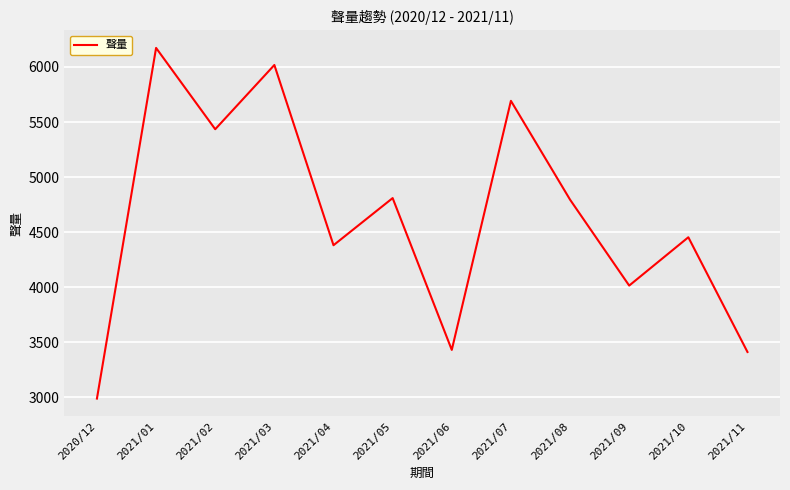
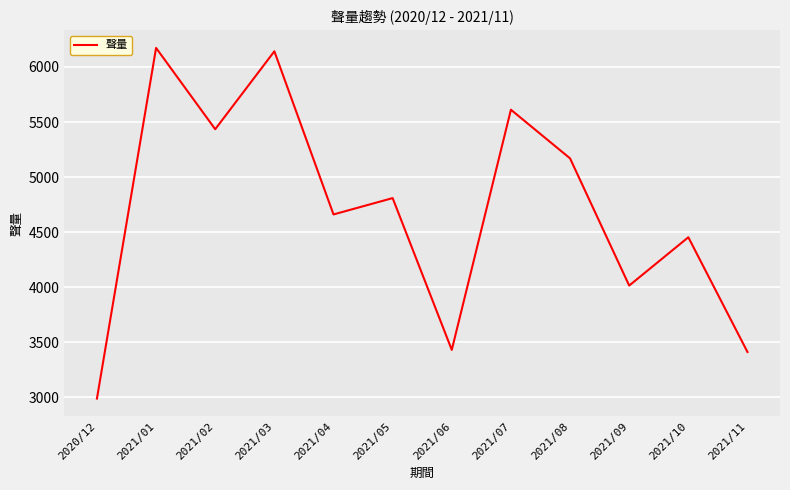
2021/03: 6020 -> 6140
2021/04: 4380 -> 4660
2021/07: 5690 -> 5610
2021/08: 4800 -> 5170
